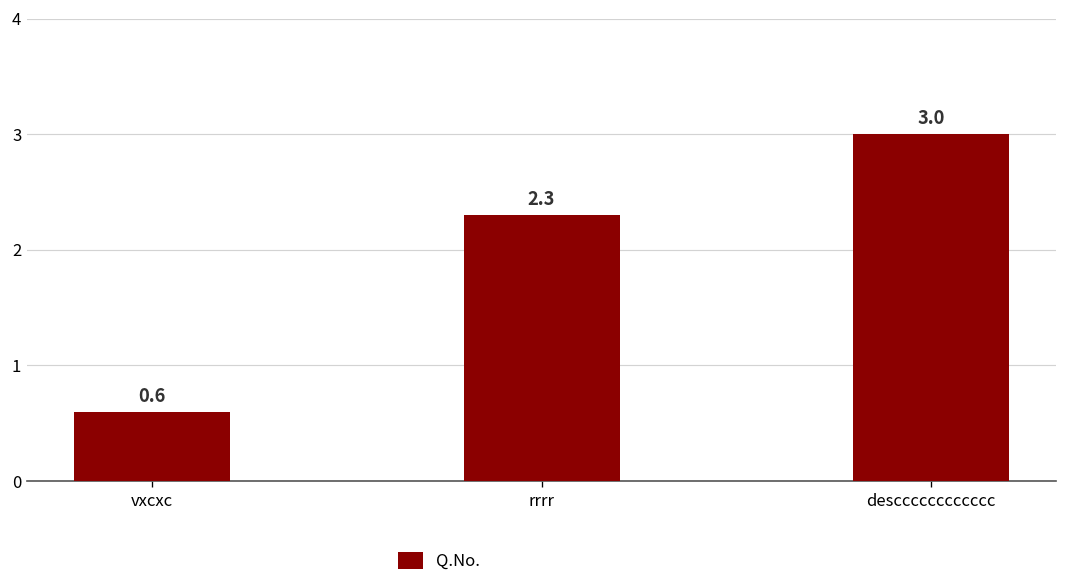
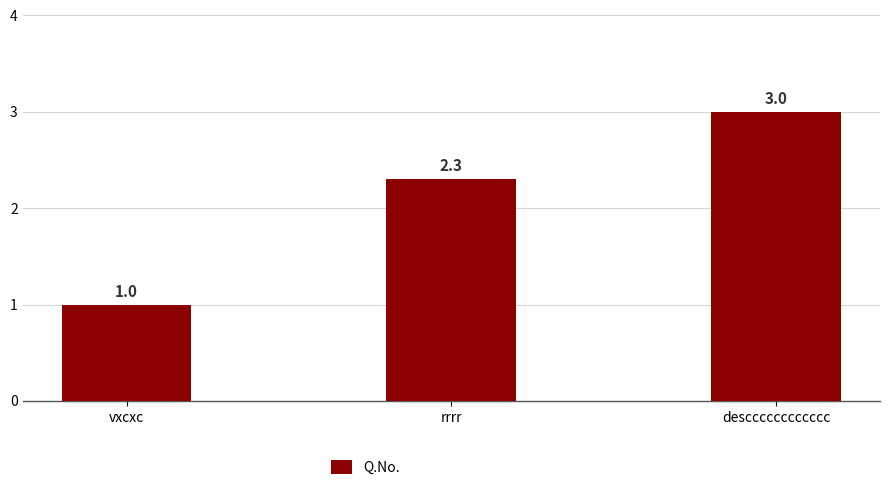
vxcxc: 0.6 -> 1.0
